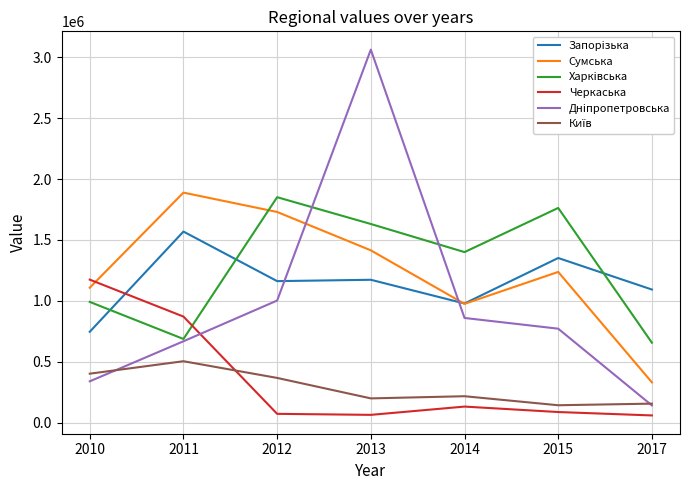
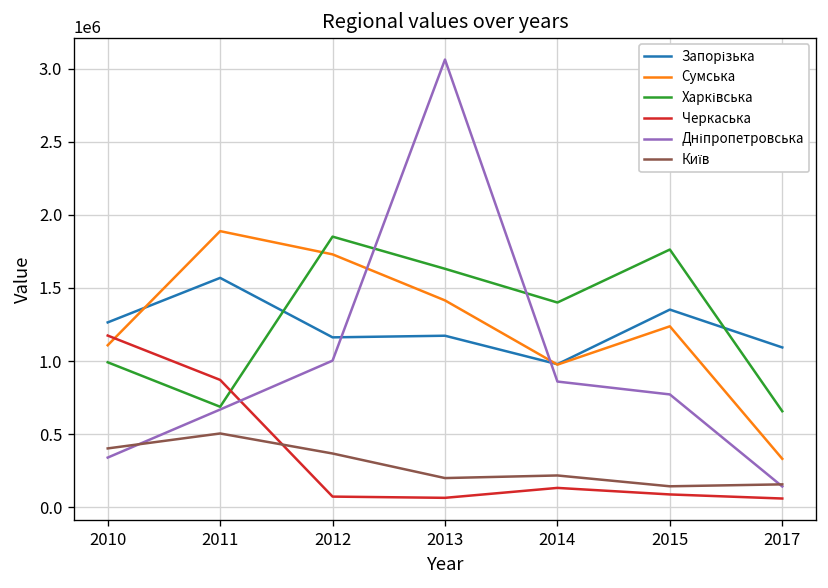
Запорізька, 2010: 750000 -> 1260000
